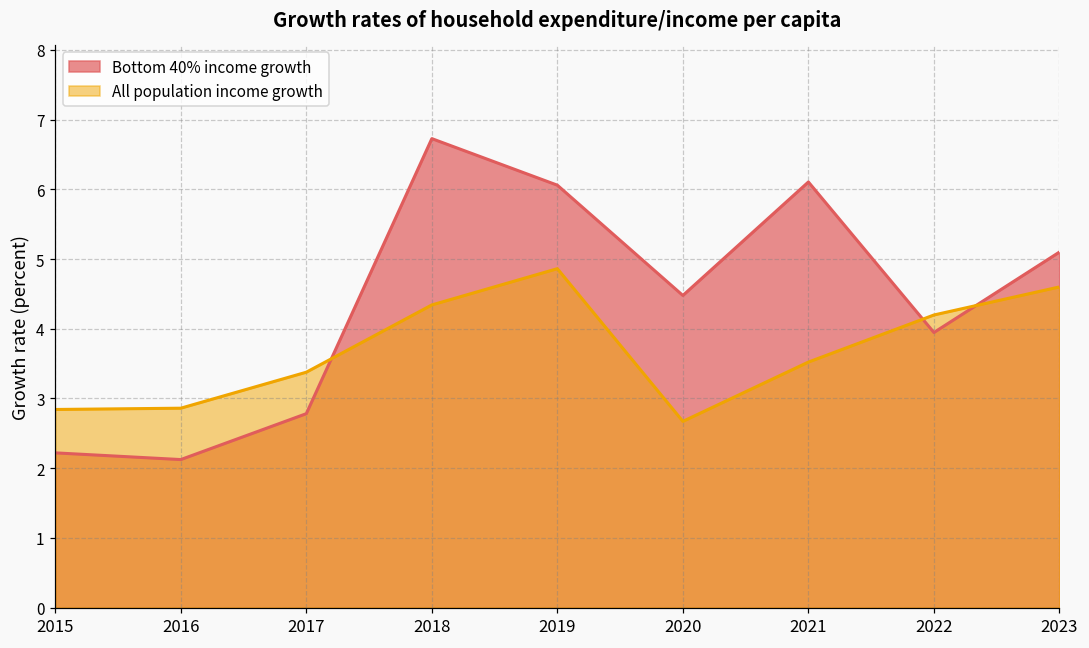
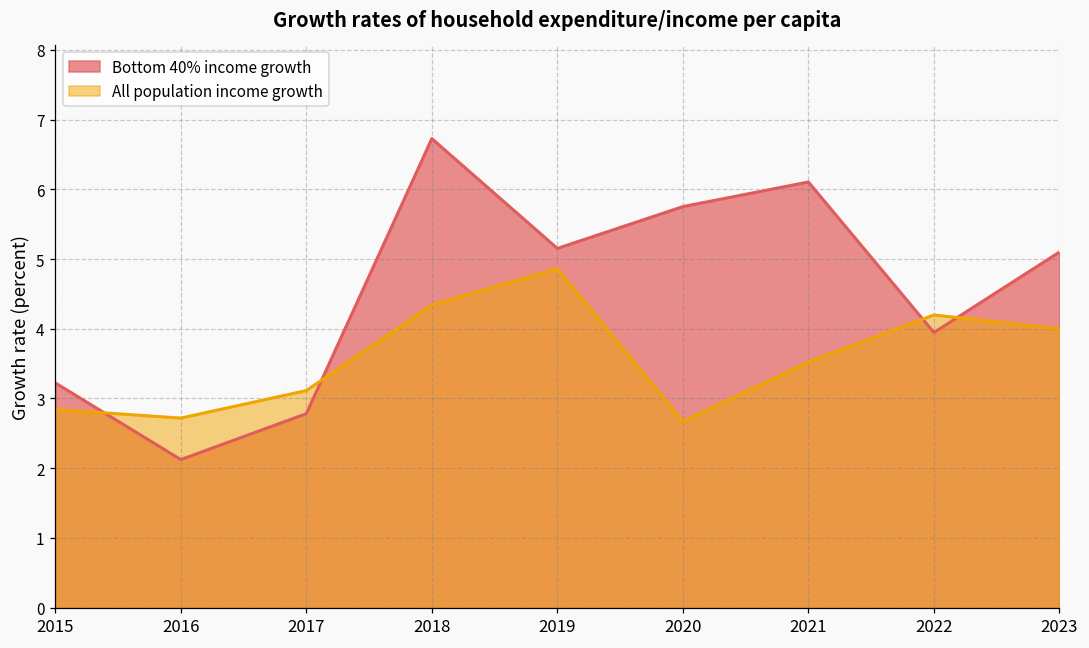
Bottom 40% income growth, 2015: 2.2 -> 3.2
All population income growth, 2016: 2.9 -> 2.7
All population income growth, 2017: 3.4 -> 3.1
Bottom 40% income growth, 2019: 6.1 -> 5.2
Bottom 40% income growth, 2020: 4.5 -> 5.8
All population income growth, 2023: 4.6 -> 4.0
